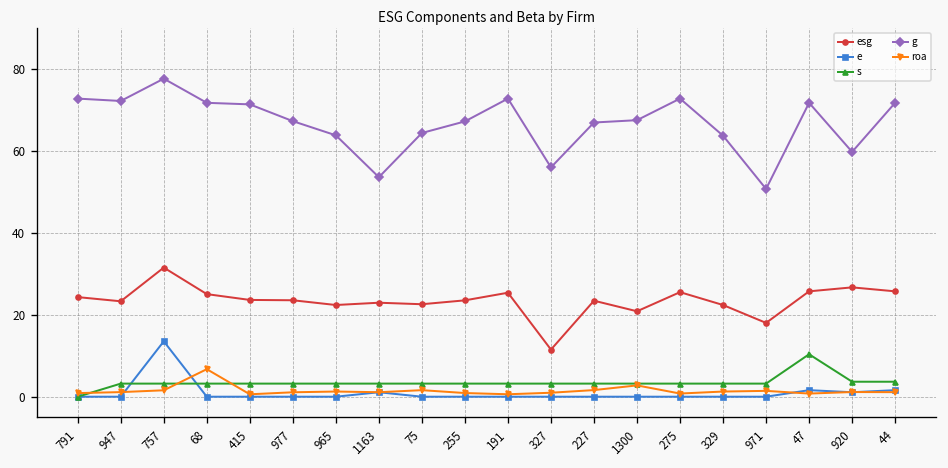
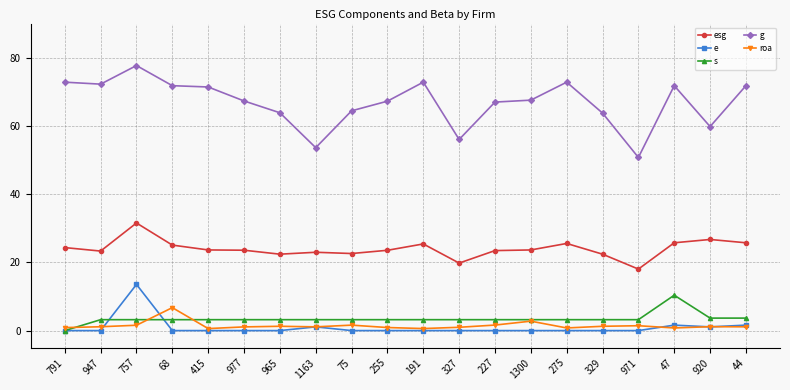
esg, 327: 12 -> 20
esg, 1300: 21 -> 24
